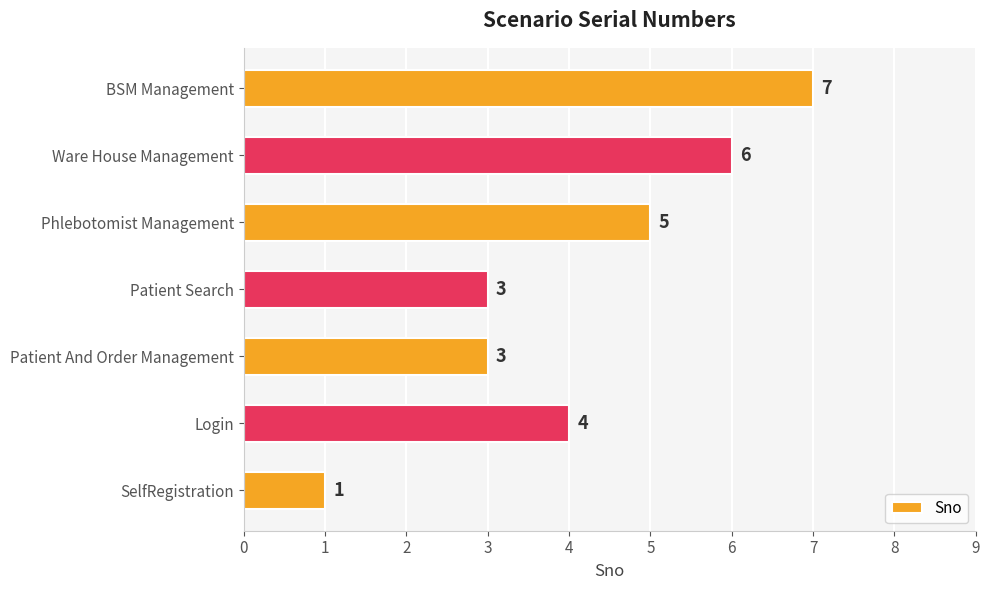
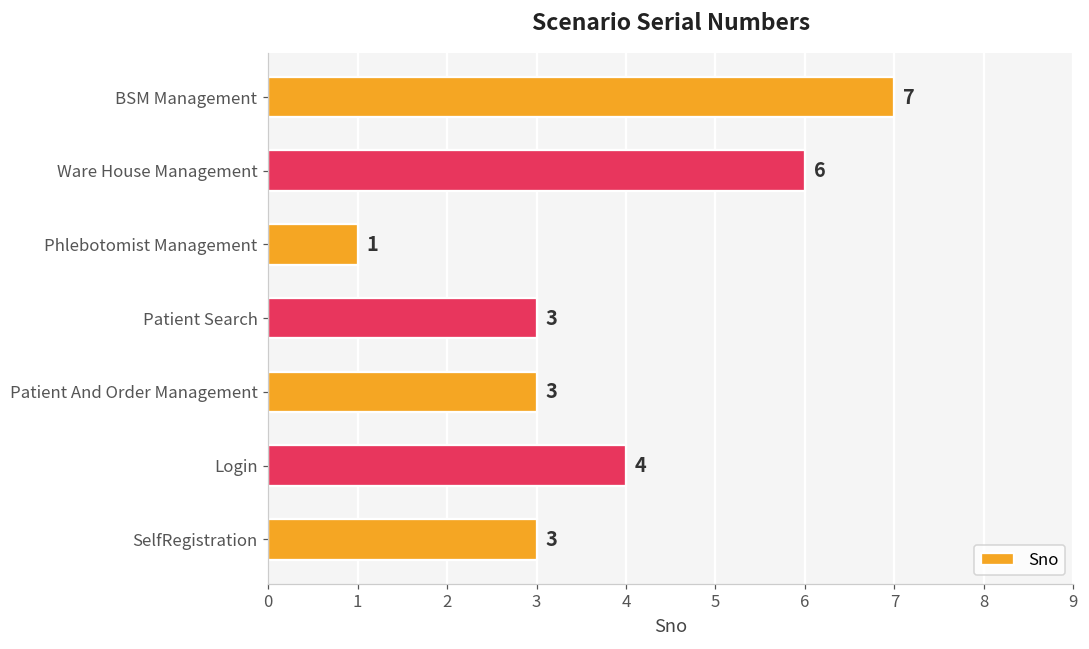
Phlebotomist Management: 5 -> 1
SelfRegistration: 1 -> 3
